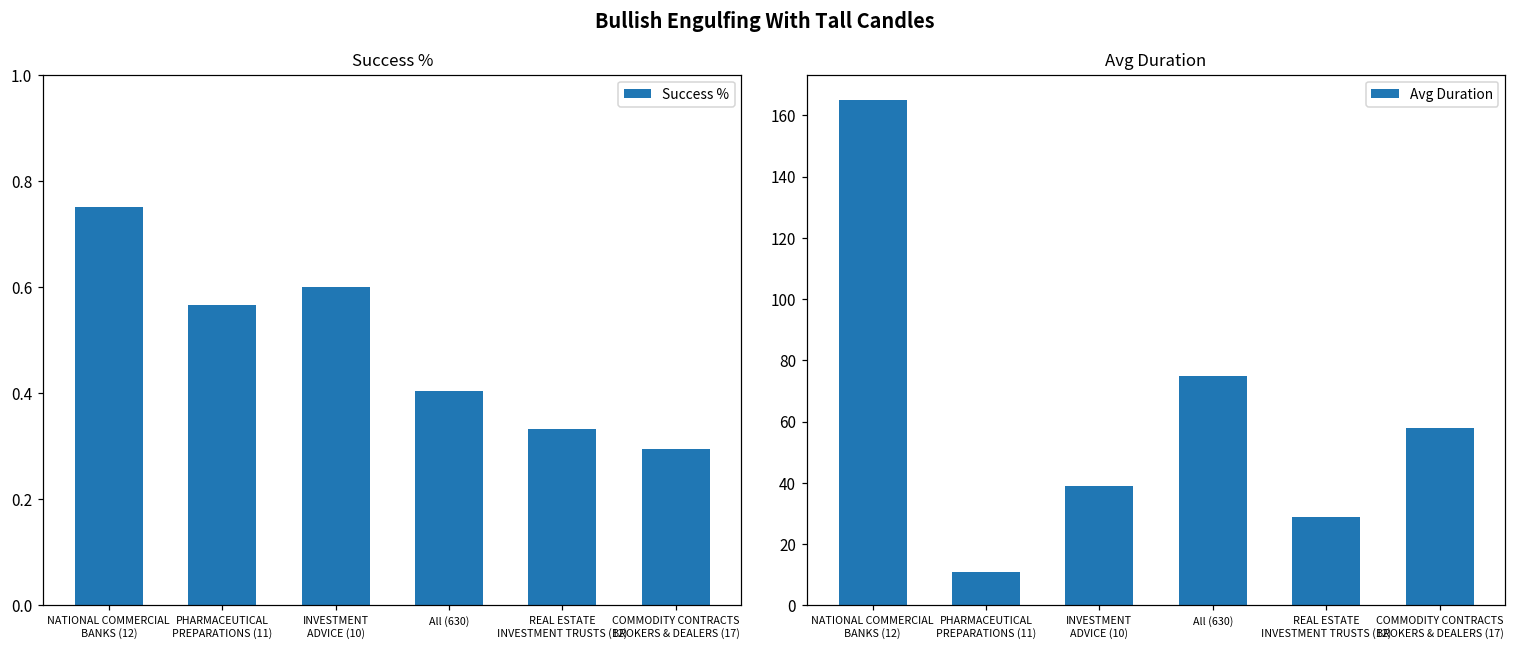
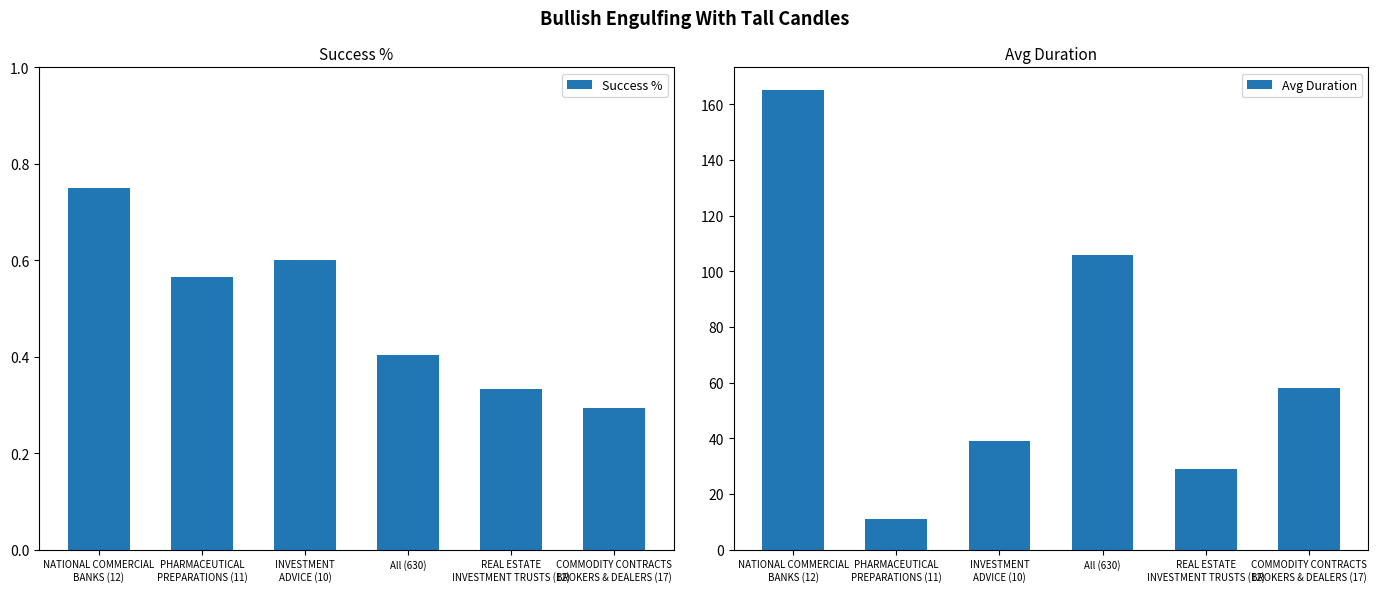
Avg Duration, All (630): 75 -> 106
